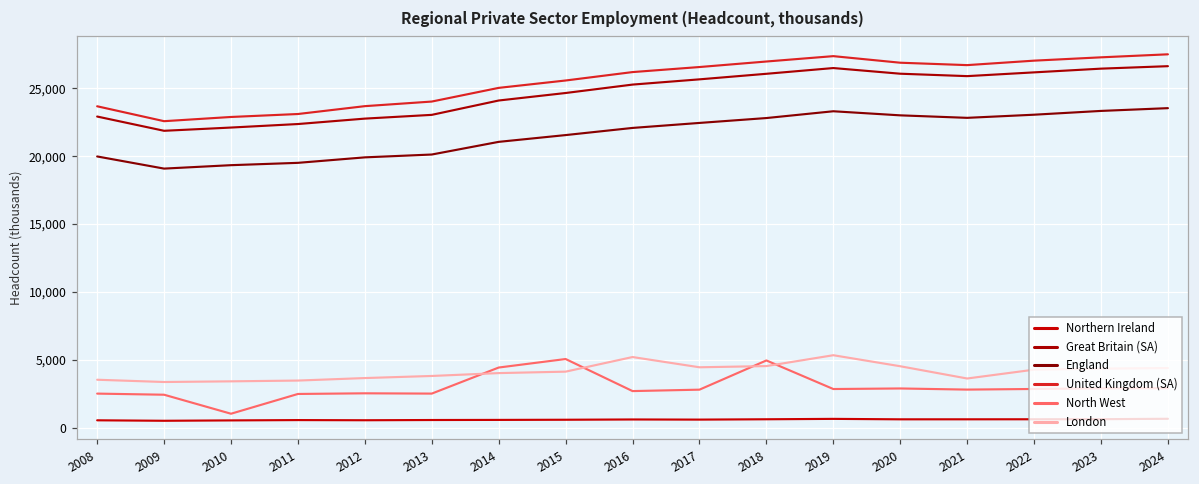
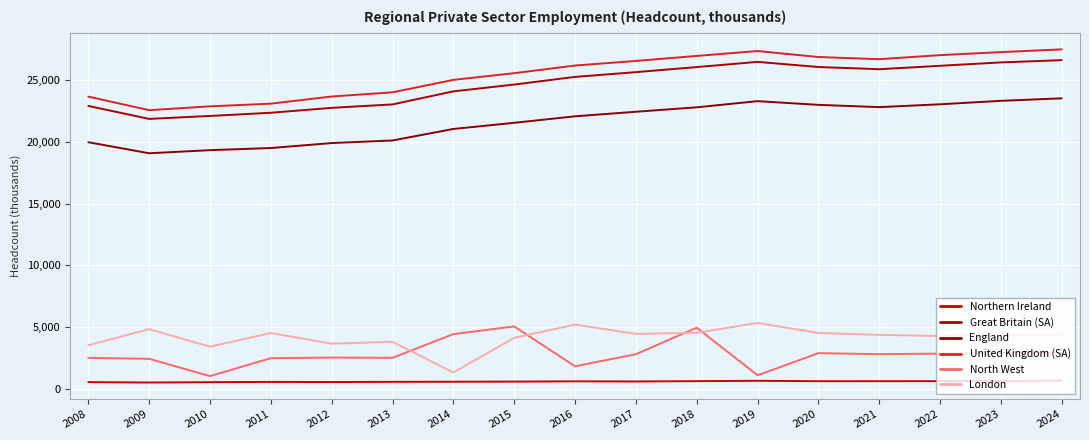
London, 2009: 3,400 -> 4,800
London, 2011: 3,500 -> 4,500
London, 2014: 4,000 -> 1,300
North West, 2016: 2,700 -> 1,800
North West, 2019: 2,800 -> 1,100
London, 2021: 3,600 -> 4,400
